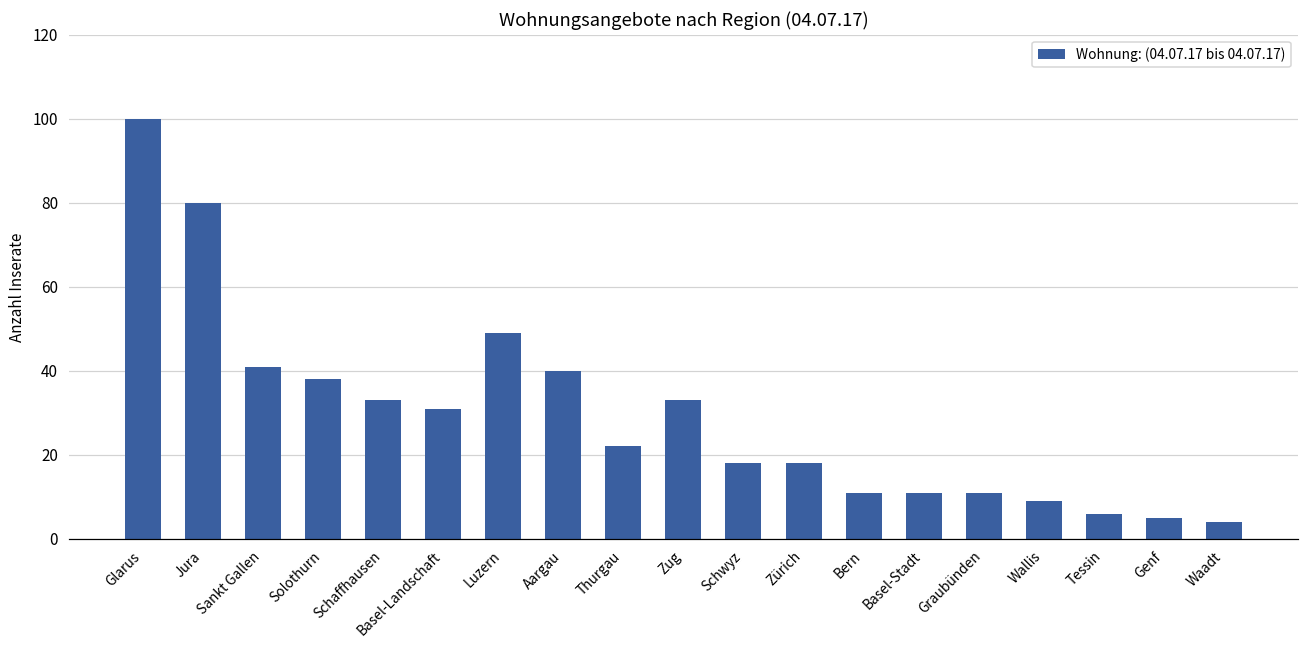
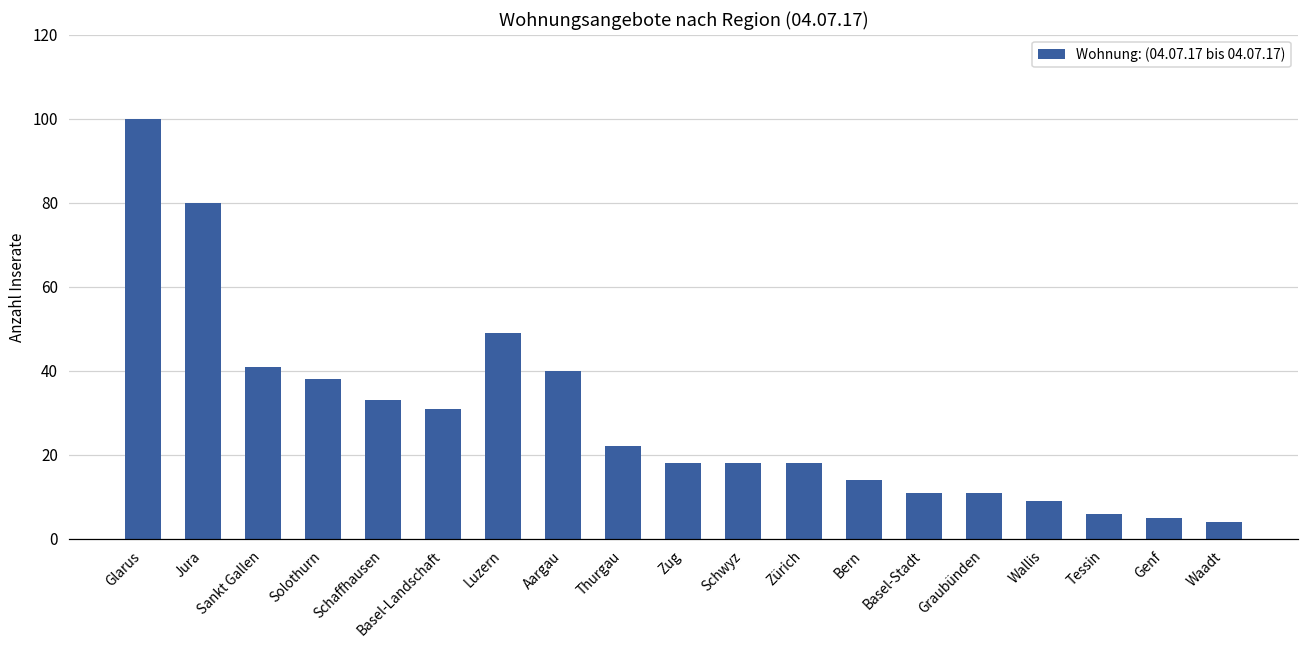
Zug: 33 -> 18
Bern: 11 -> 14
